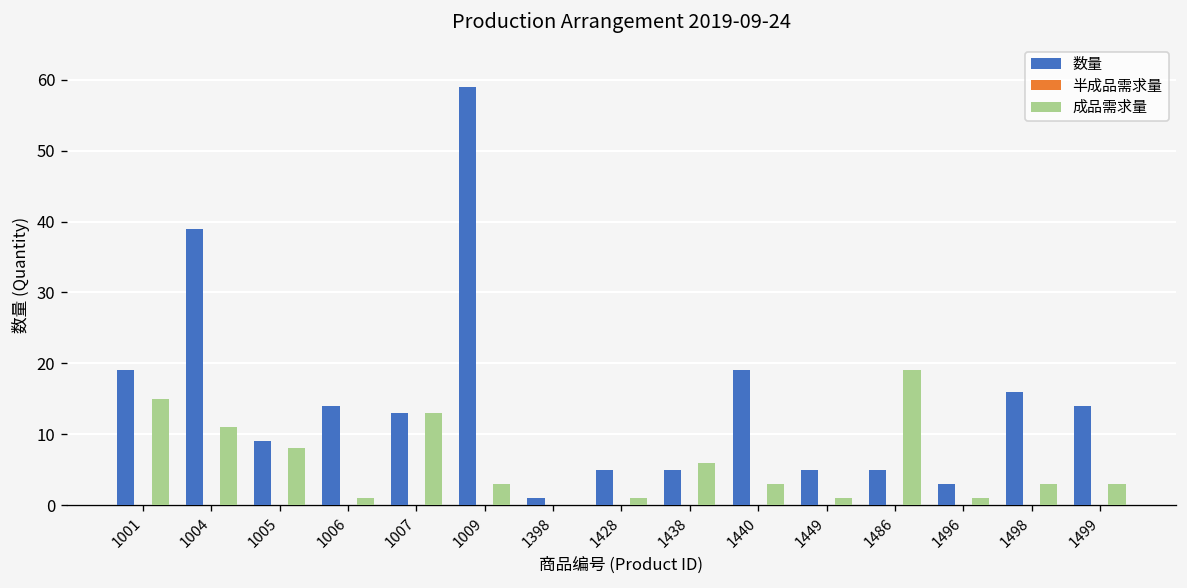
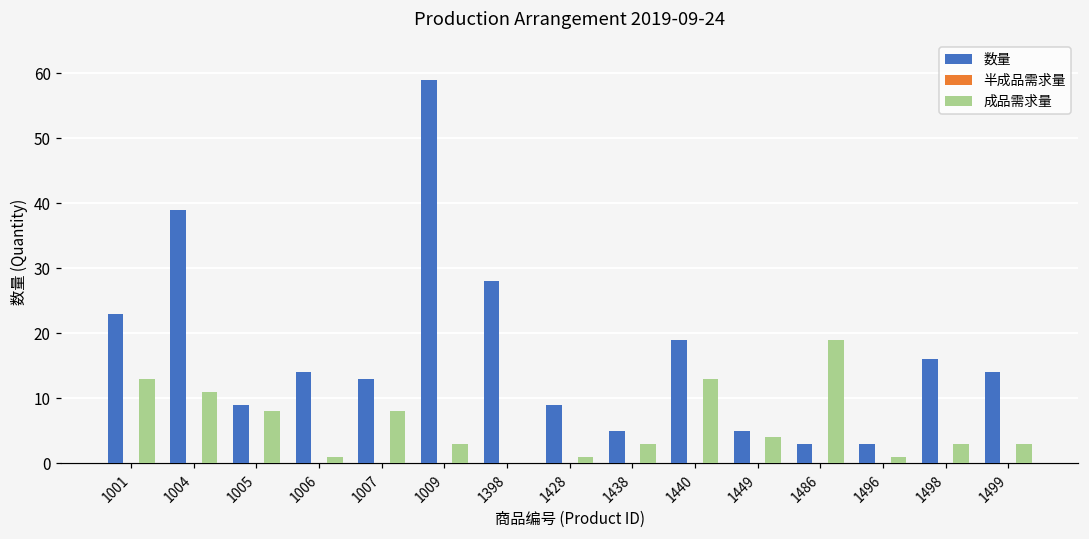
数量, 1001: 19 -> 23
成品需求量, 1001: 15 -> 13
成品需求量, 1007: 13 -> 8
数量, 1398: 1 -> 28
数量, 1428: 5 -> 9
成品需求量, 1438: 6 -> 3
成品需求量, 1440: 3 -> 13
成品需求量, 1449: 1 -> 4
数量, 1486: 5 -> 3
